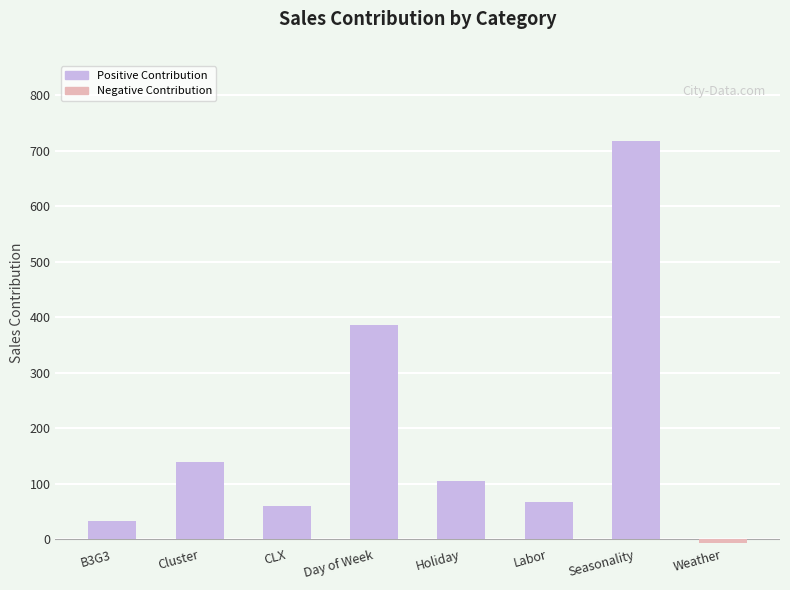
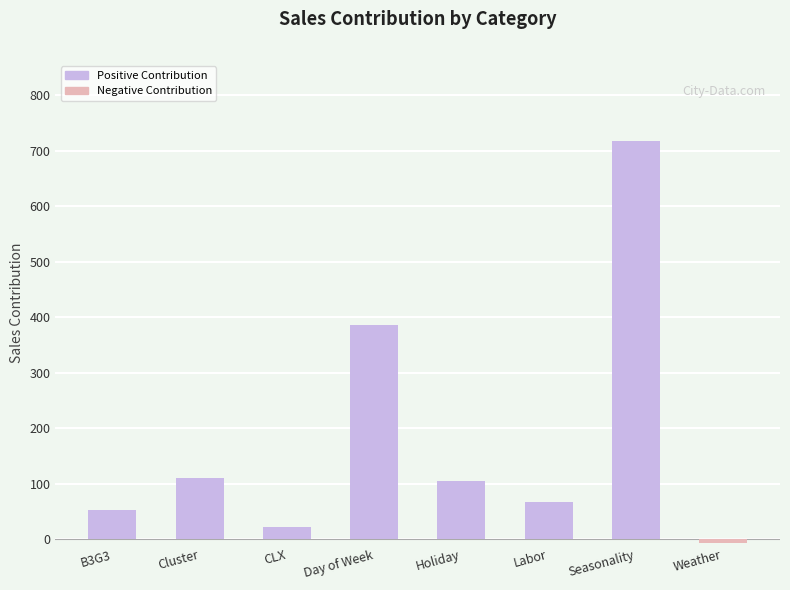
B3G3: 30 -> 50
Cluster: 140 -> 110
CLX: 60 -> 20
